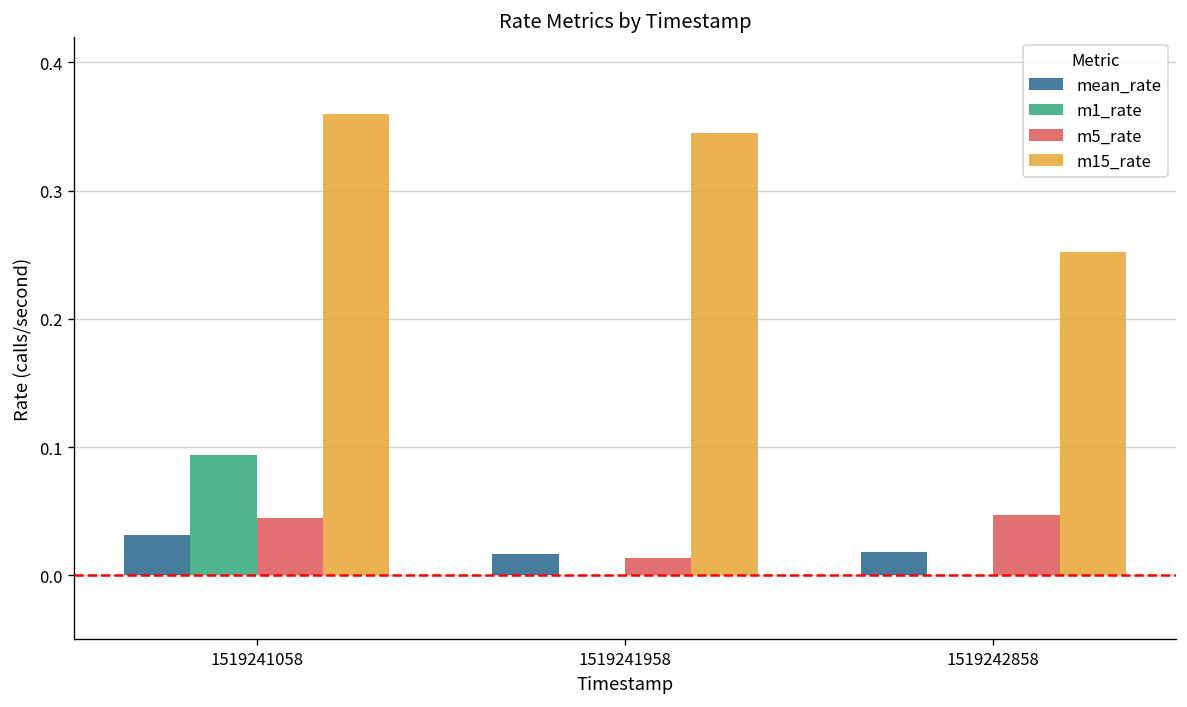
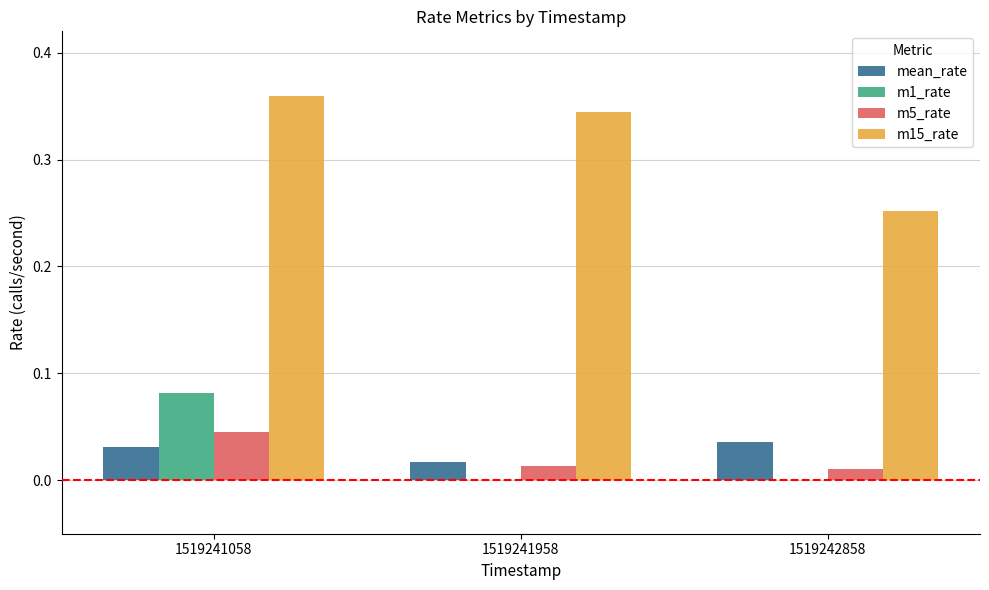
m1_rate, 1519241058: 0.094 -> 0.082
mean_rate, 1519242858: 0.018 -> 0.036
m5_rate, 1519242858: 0.047 -> 0.011
